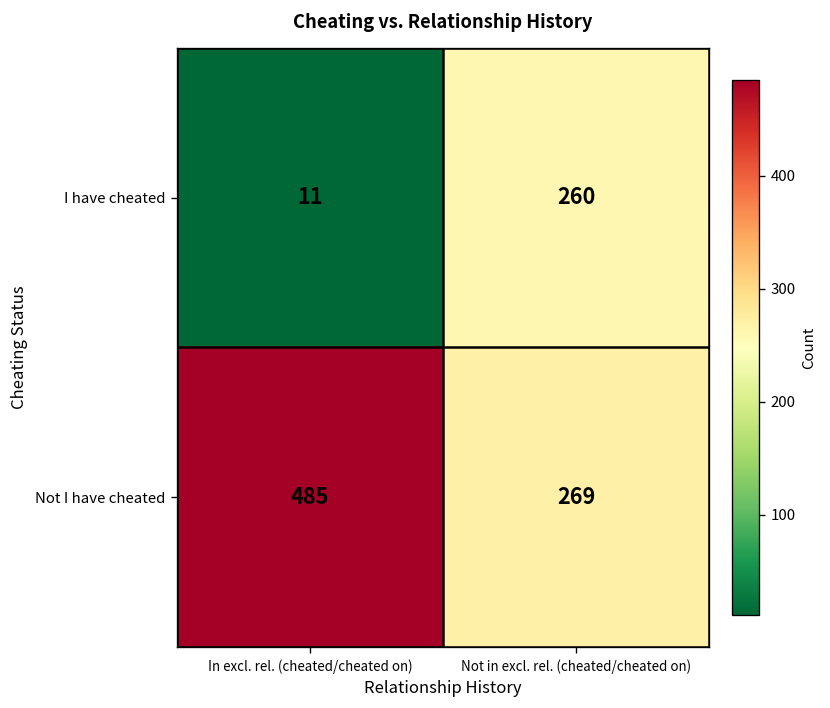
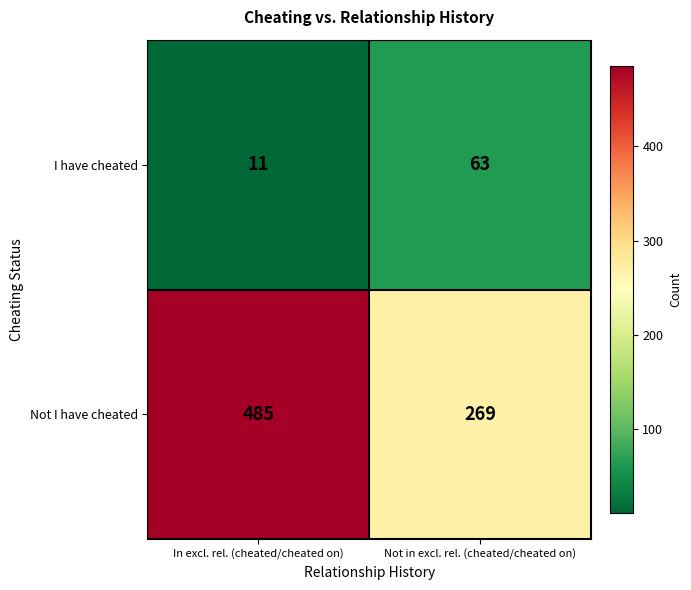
I have cheated, Not in excl. rel. (cheated/cheated on): 260 -> 63
